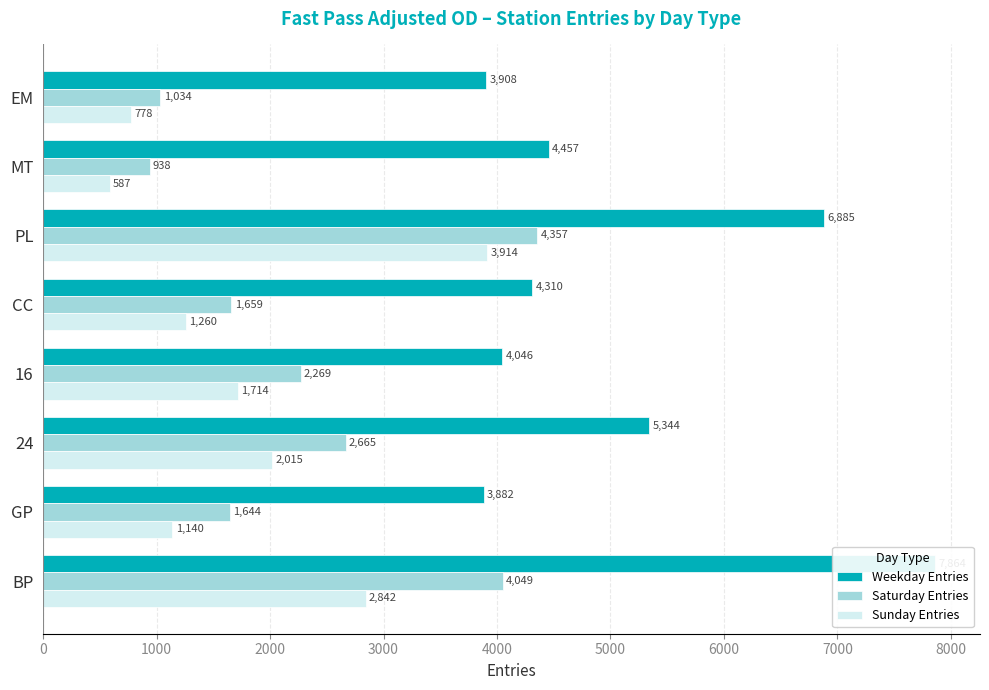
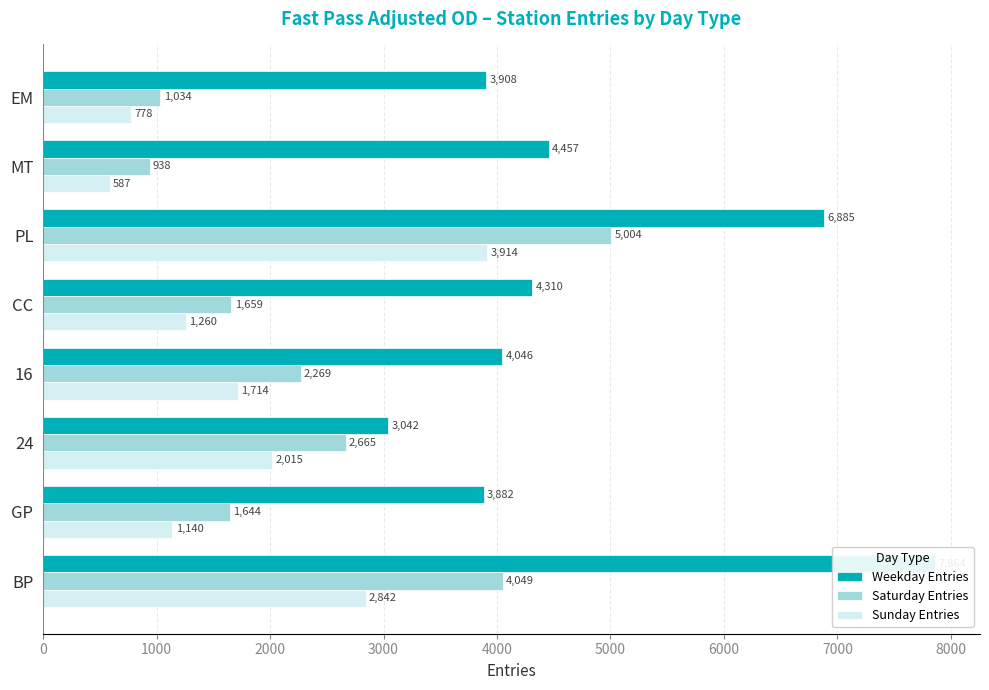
Saturday Entries, PL: 4,357 -> 5,004
Weekday Entries, 24: 5,344 -> 3,042
